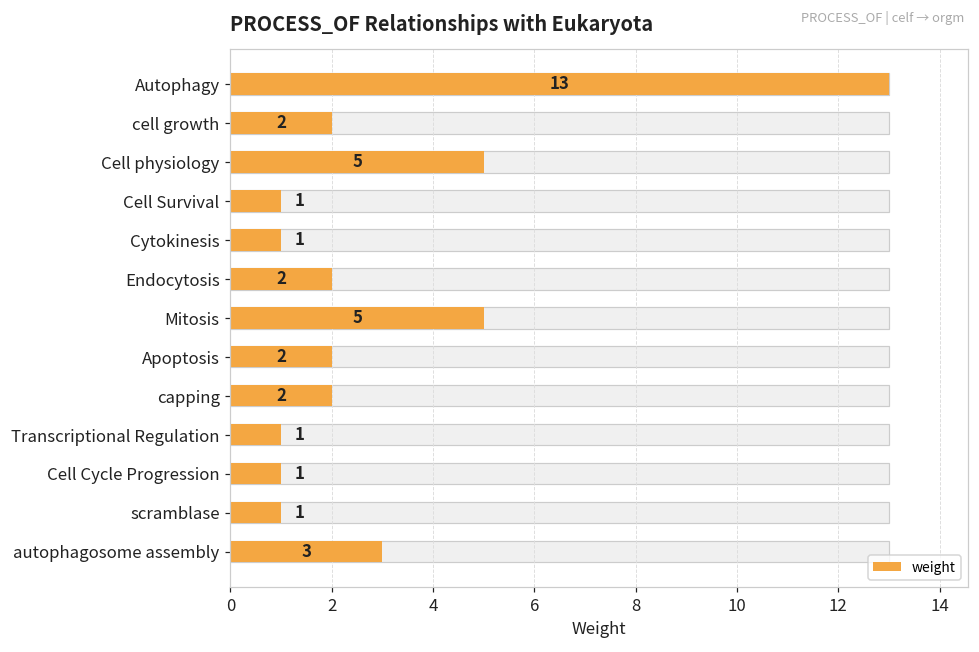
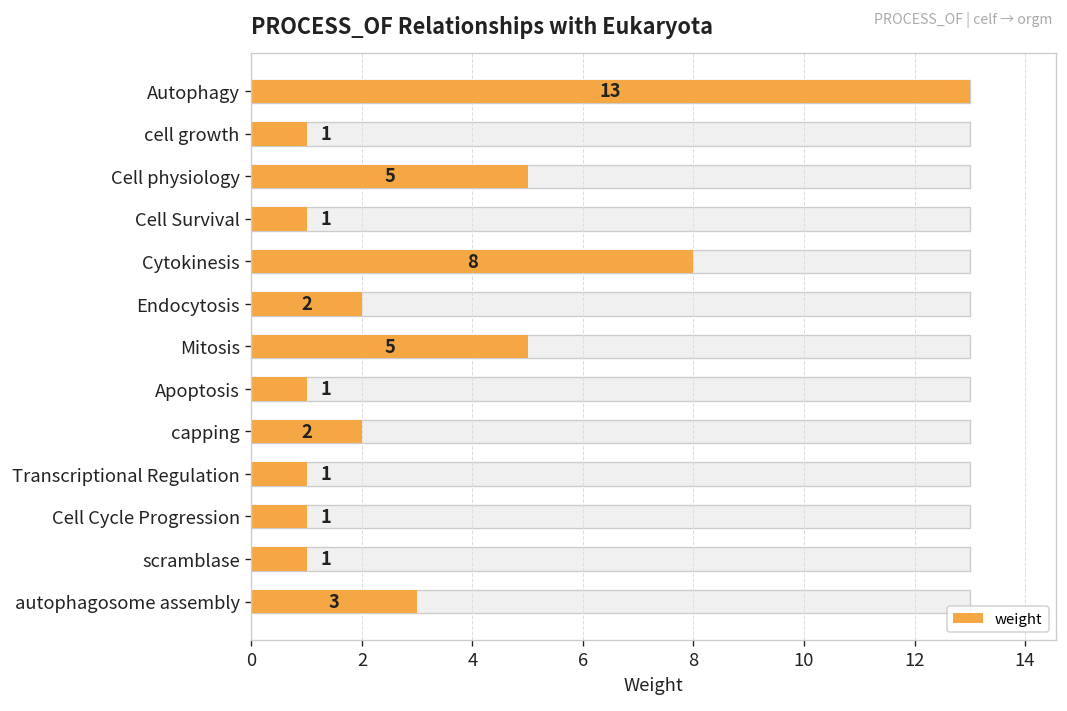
weight, cell growth: 2 -> 1
weight, Cytokinesis: 1 -> 8
weight, Apoptosis: 2 -> 1
